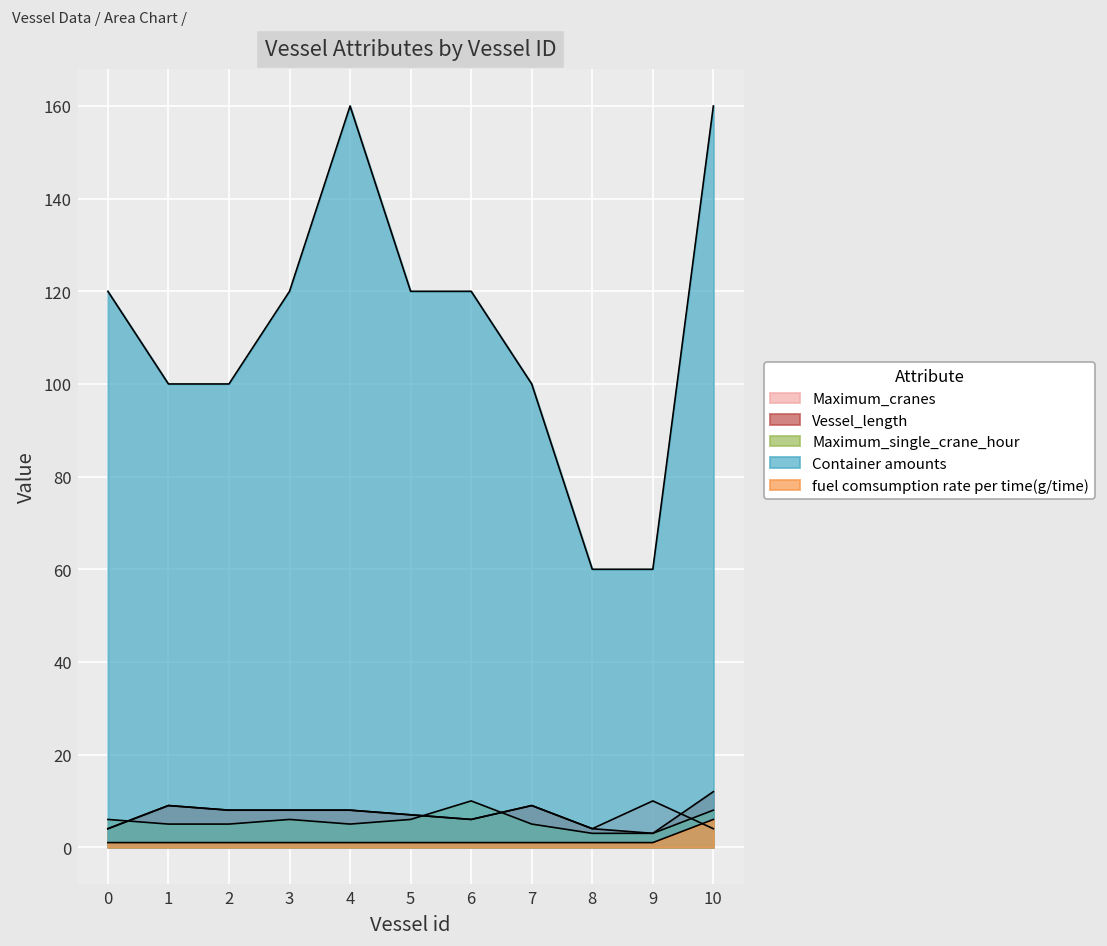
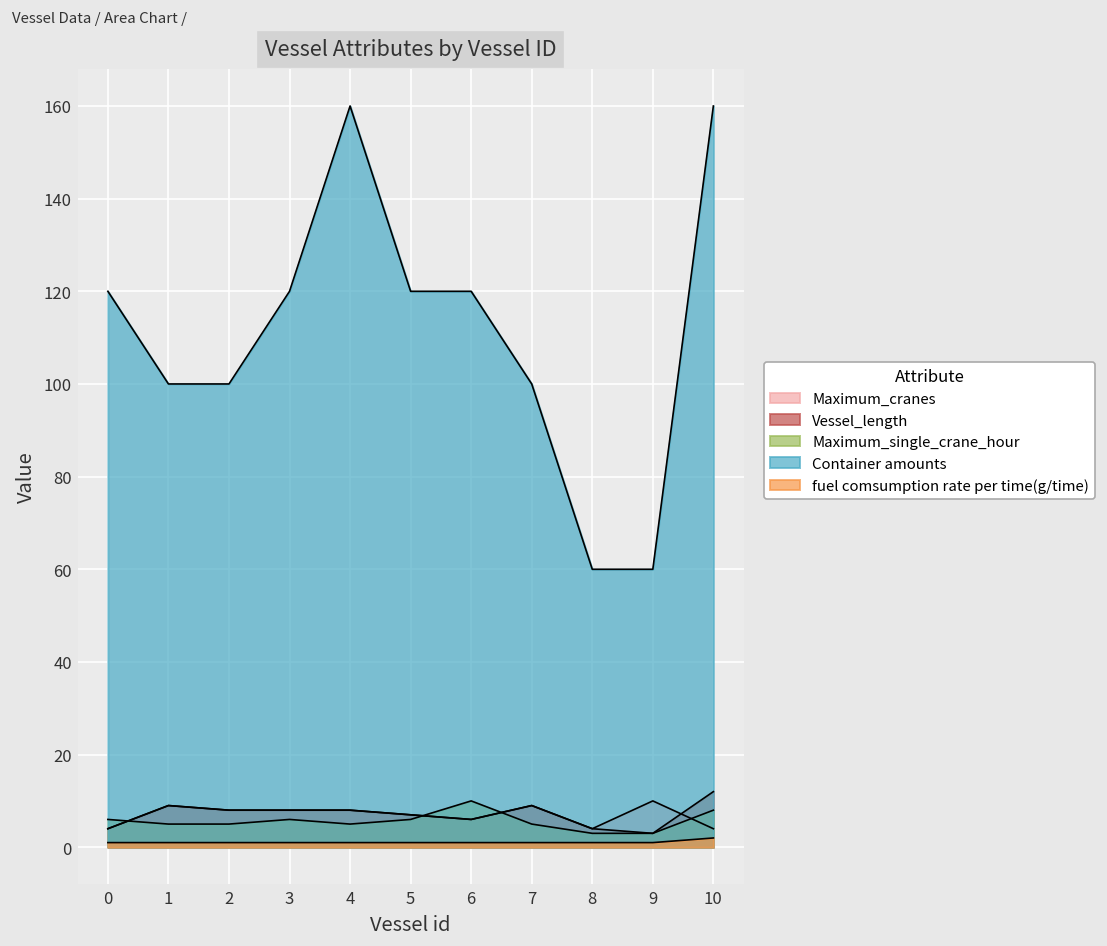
fuel comsumption rate per time(g/time), 10: 6 -> 2
